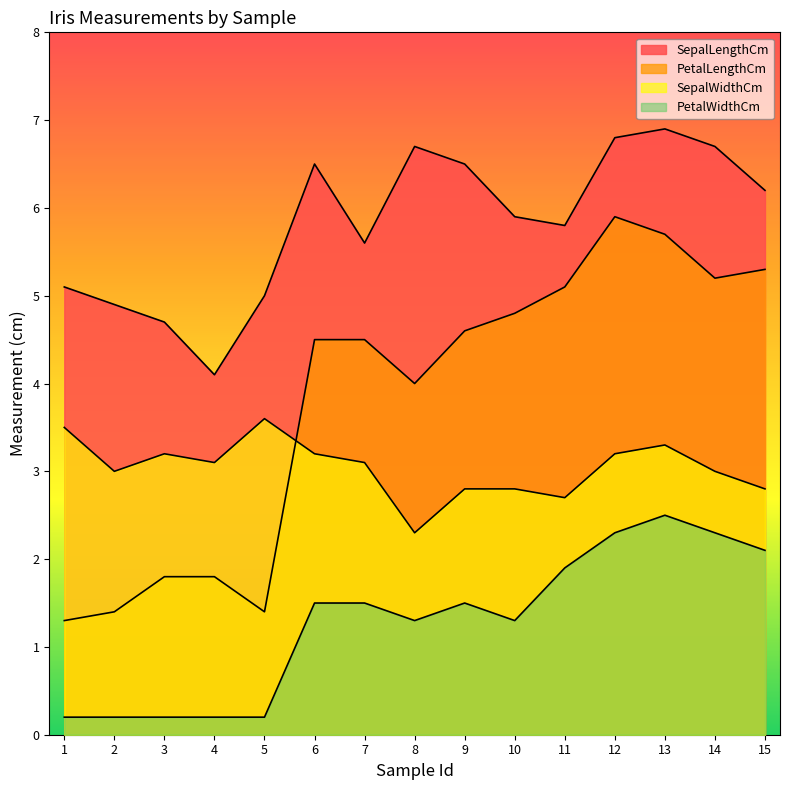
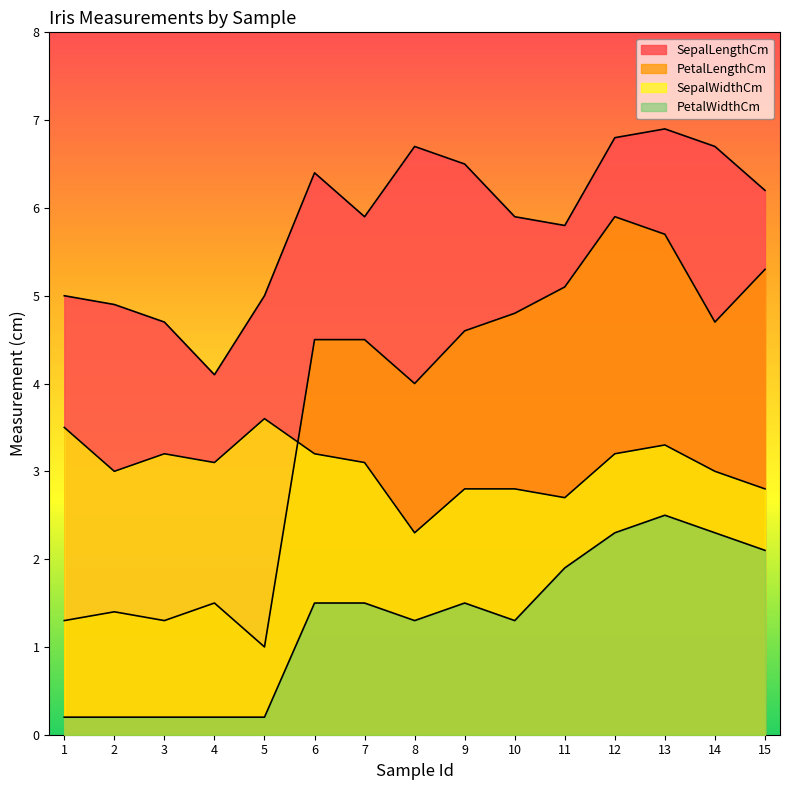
SepalLengthCm, 1: 5.1 -> 5.0
PetalLengthCm, 3: 1.8 -> 1.3
PetalLengthCm, 4: 1.8 -> 1.5
PetalLengthCm, 5: 1.4 -> 1.0
SepalLengthCm, 6: 6.5 -> 6.4
SepalLengthCm, 7: 5.6 -> 5.9
PetalLengthCm, 14: 5.2 -> 4.7
